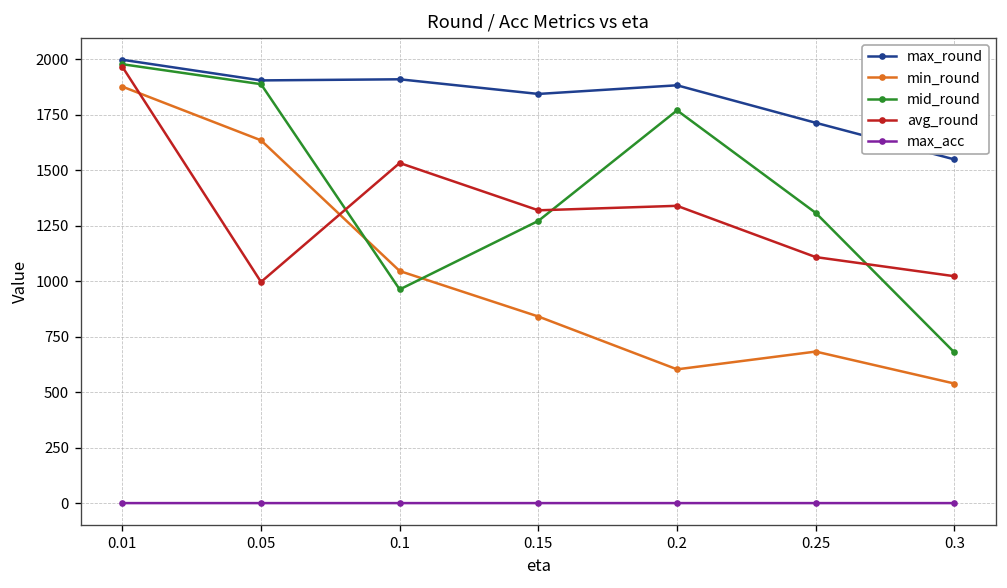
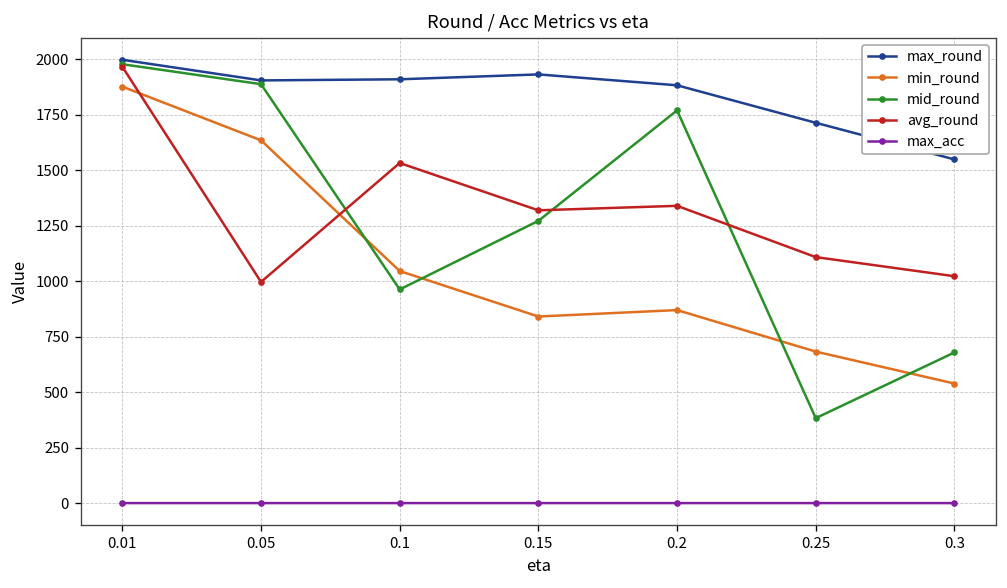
max_round, 0.15: 1840 -> 1930
min_round, 0.2: 600 -> 870
mid_round, 0.25: 1310 -> 380
